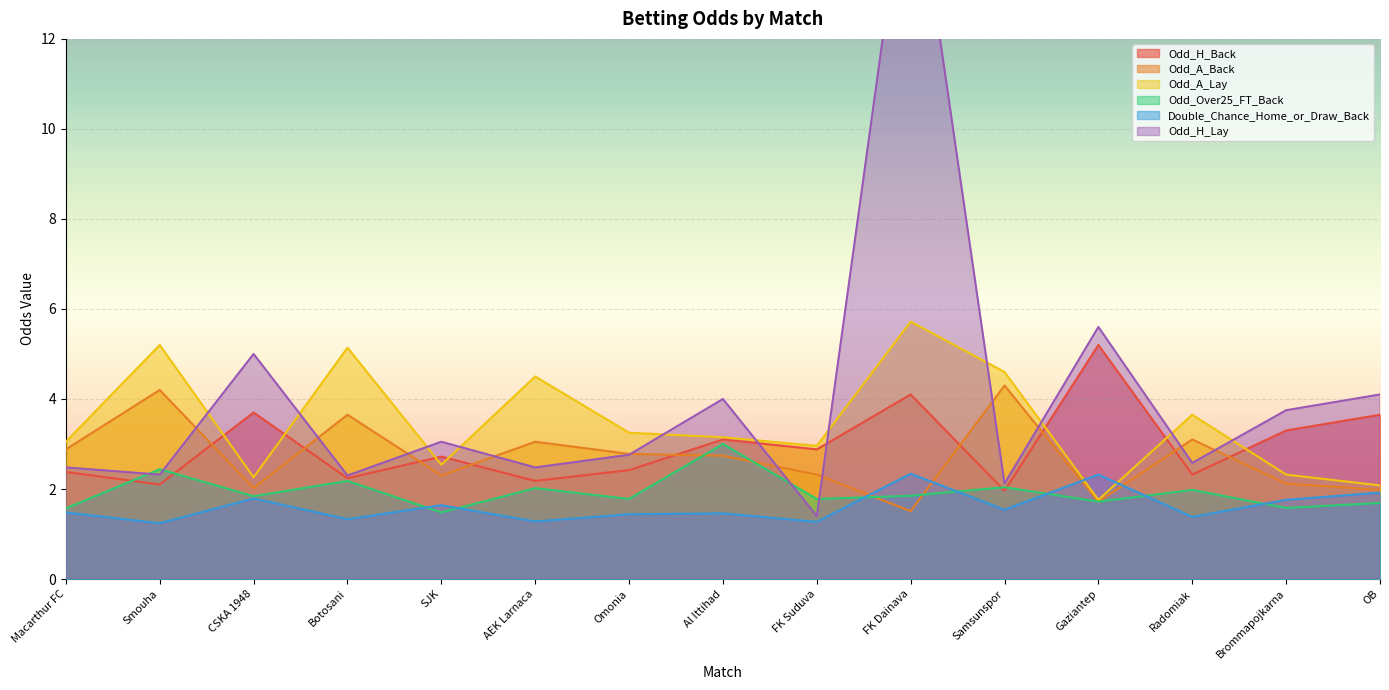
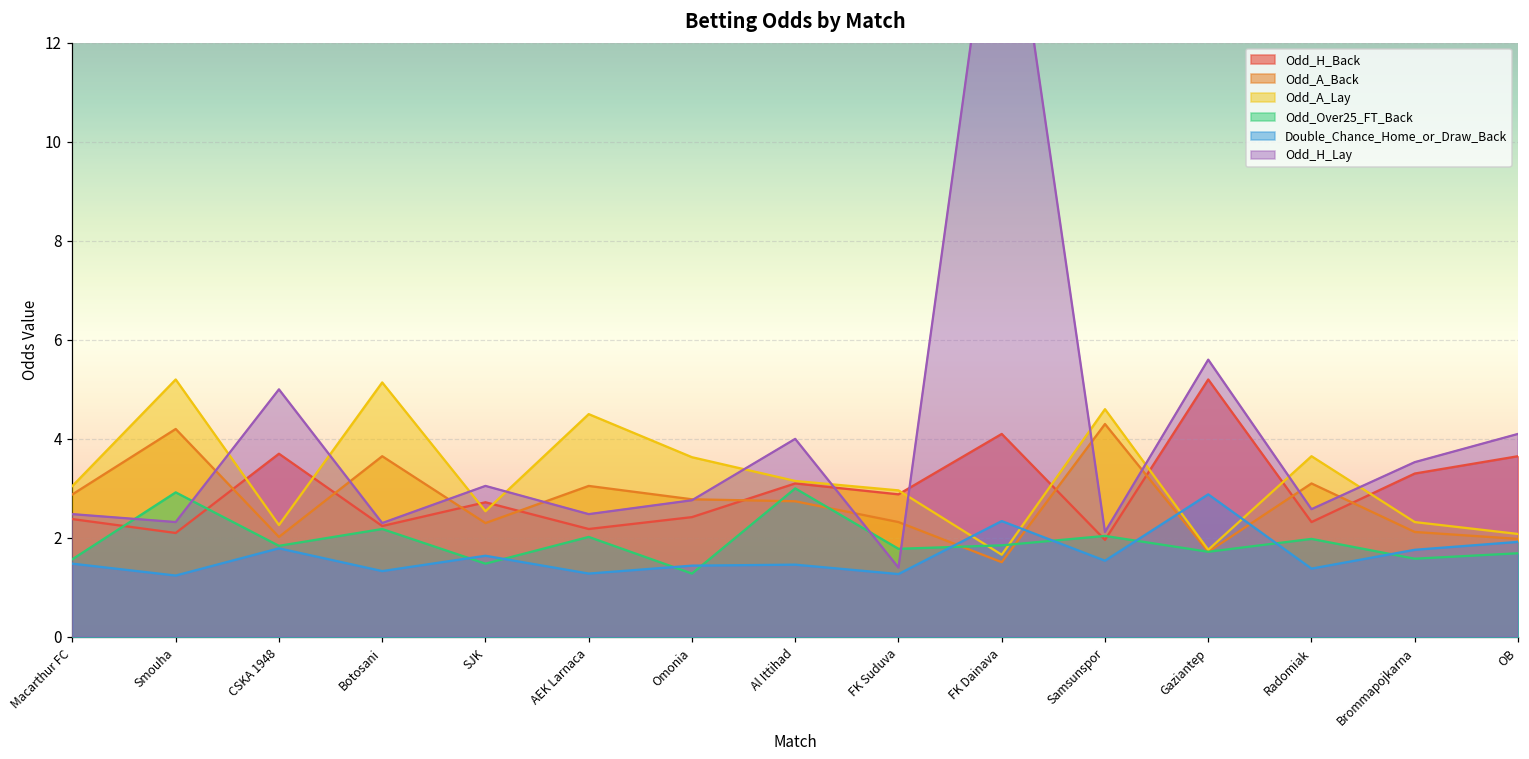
Odd_Over25_FT_Back, Smouha: 2.4 -> 2.9
Odd_A_Lay, Omonia: 3.3 -> 3.6
Odd_Over25_FT_Back, Omonia: 1.8 -> 1.3
Odd_A_Lay, FK Dainava: 5.7 -> 1.7
Double_Chance_Home_or_Draw_Back, Gaziantep: 2.3 -> 2.9
Odd_H_Lay, Brommapojkarna: 3.8 -> 3.5
